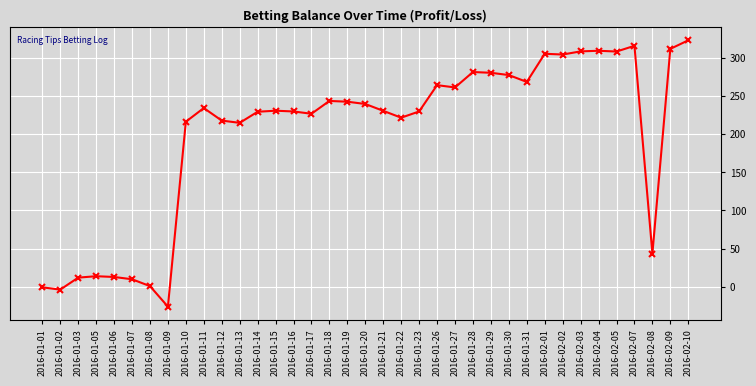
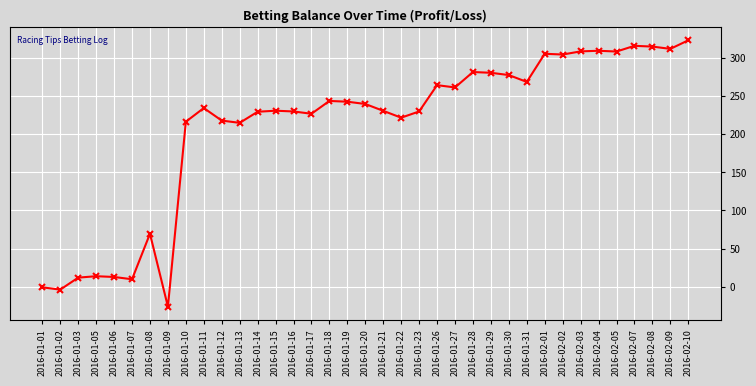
2016-01-08: 0 -> 70
2016-02-08: 40 -> 320
